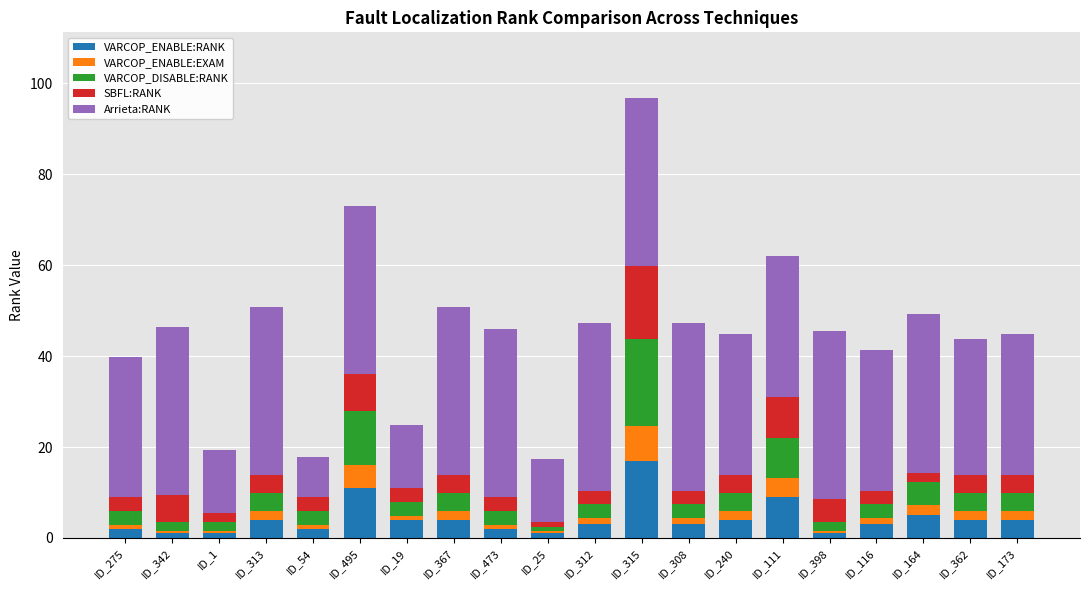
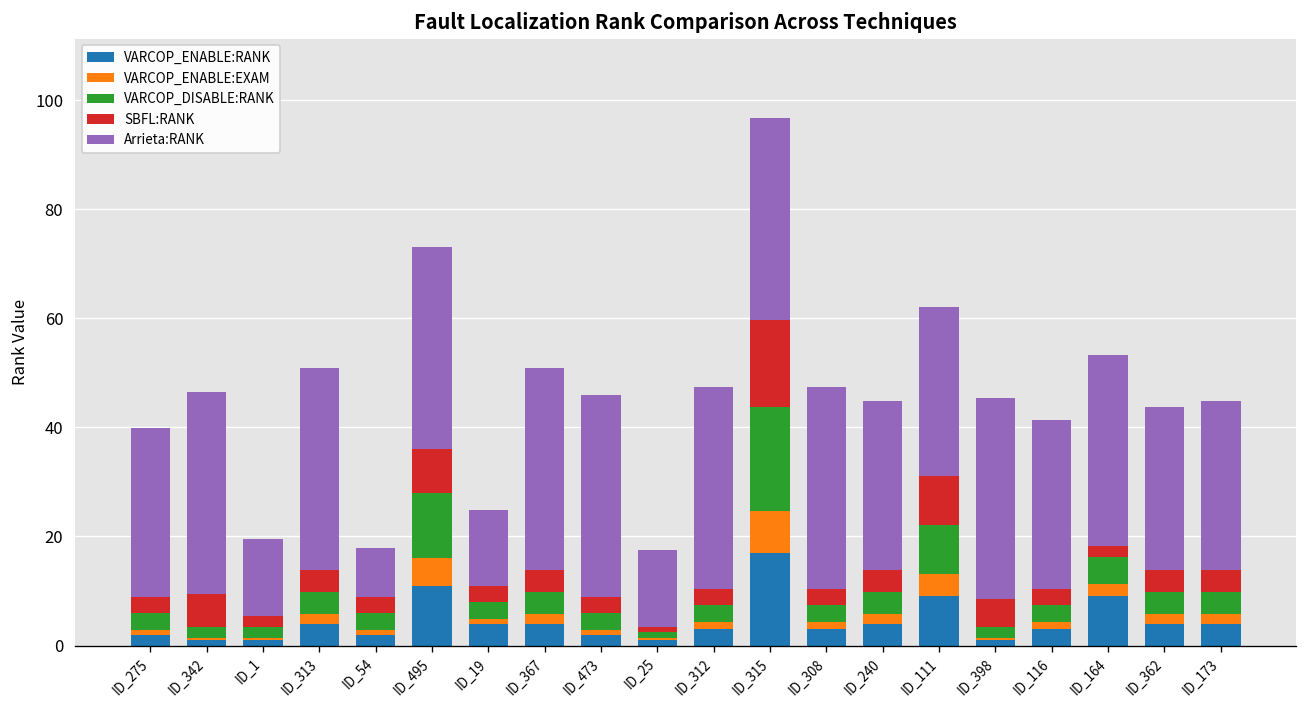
VARCOP_ENABLE:RANK, ID_164: 5 -> 9
